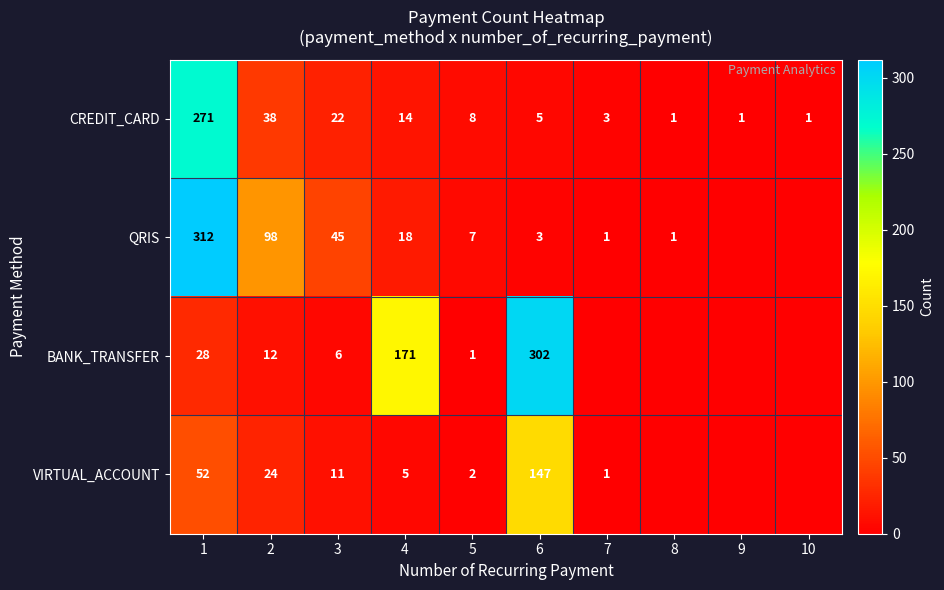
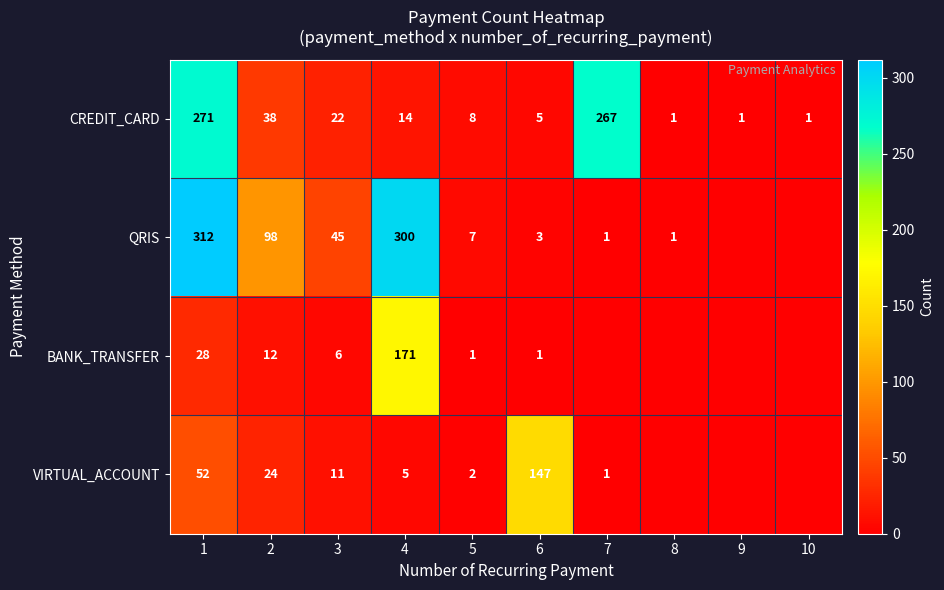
CREDIT_CARD, 7: 3 -> 267
QRIS, 4: 18 -> 300
BANK_TRANSFER, 6: 302 -> 1
